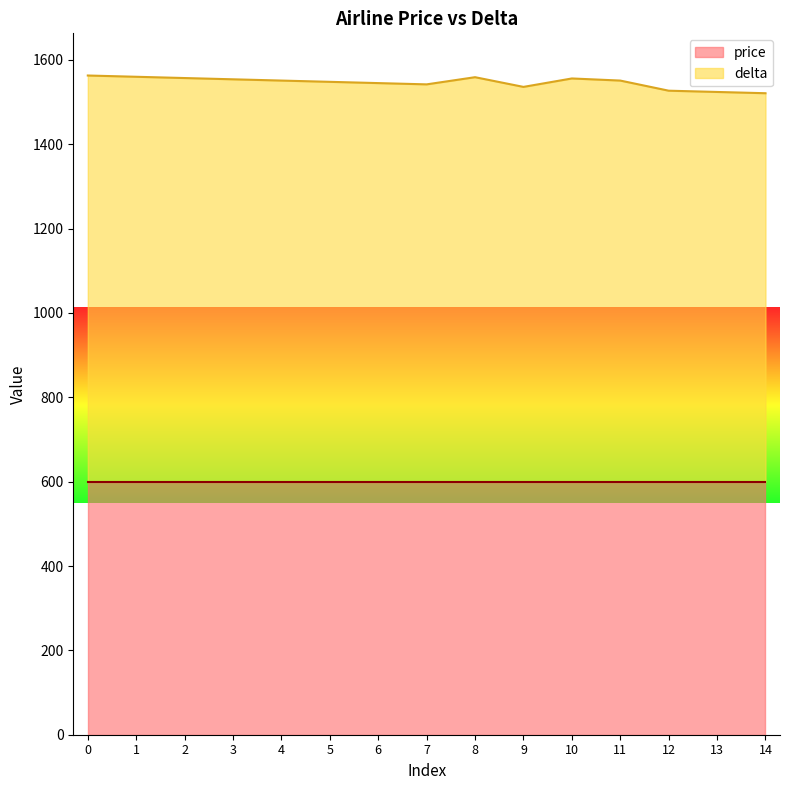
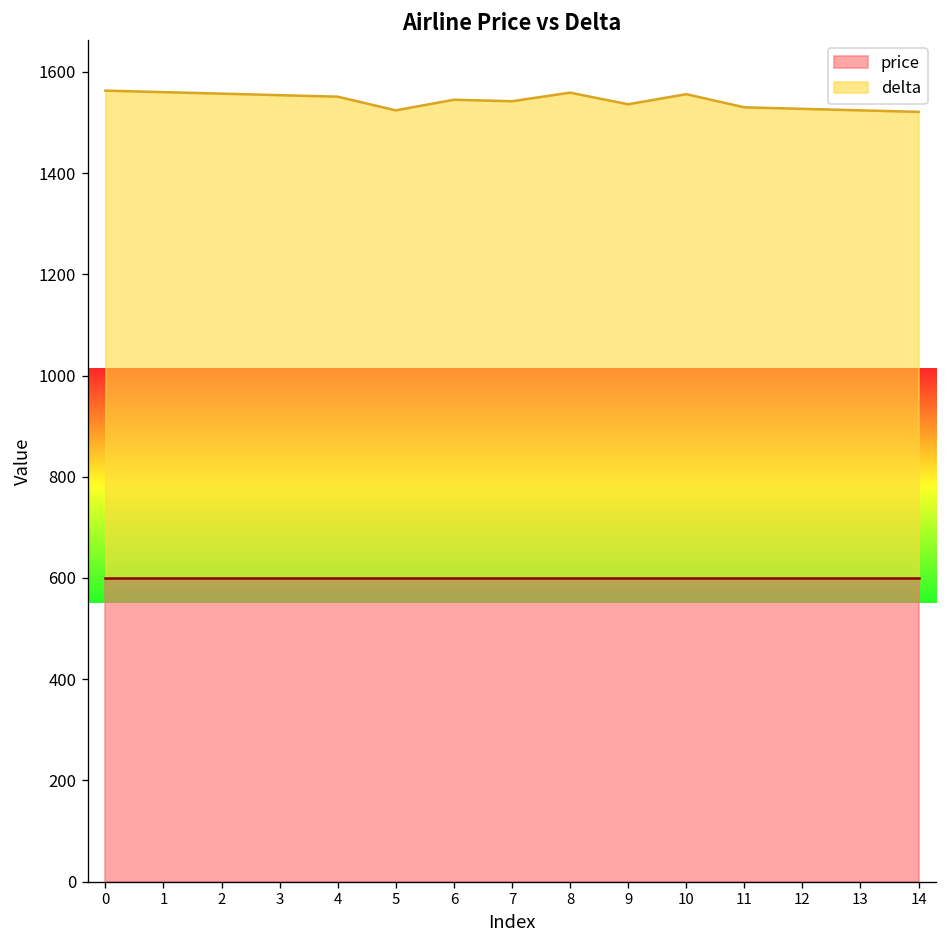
delta, 5: 1550 -> 1520
delta, 11: 1550 -> 1530
